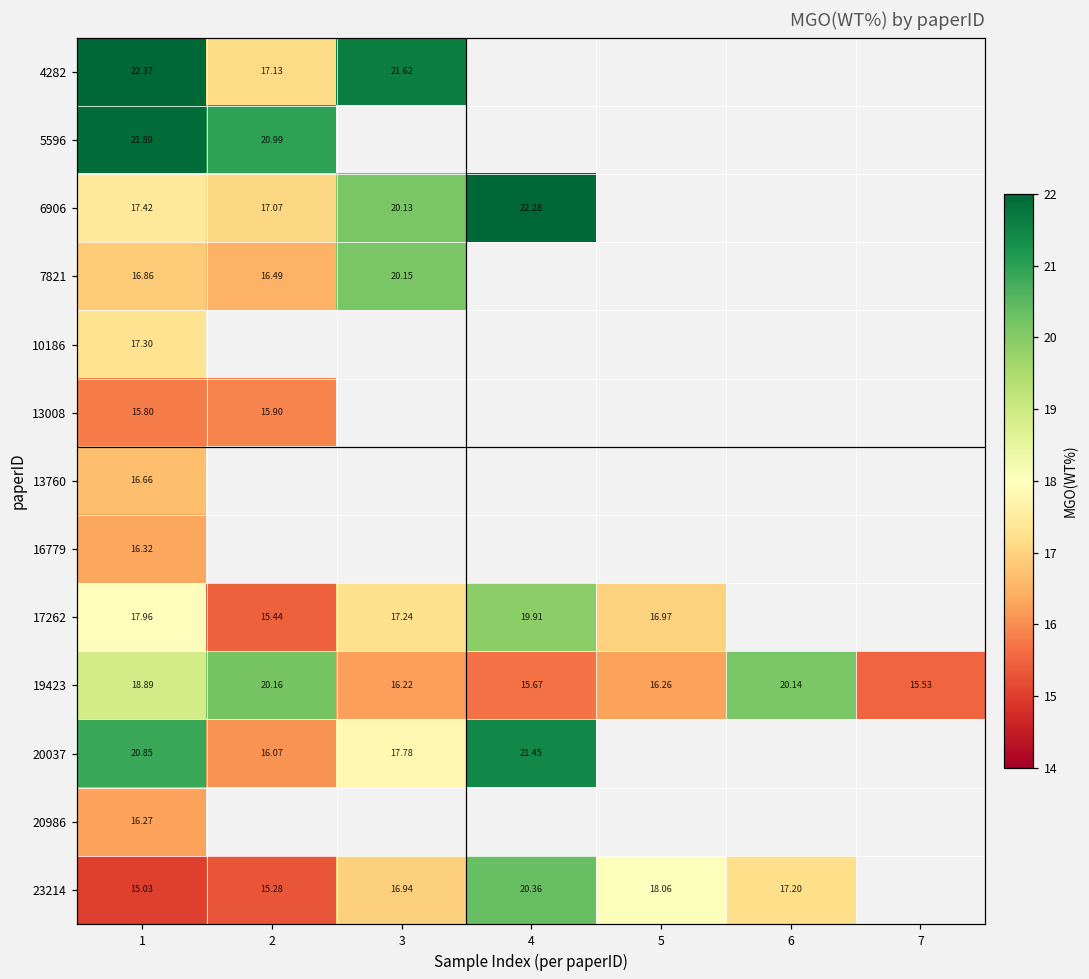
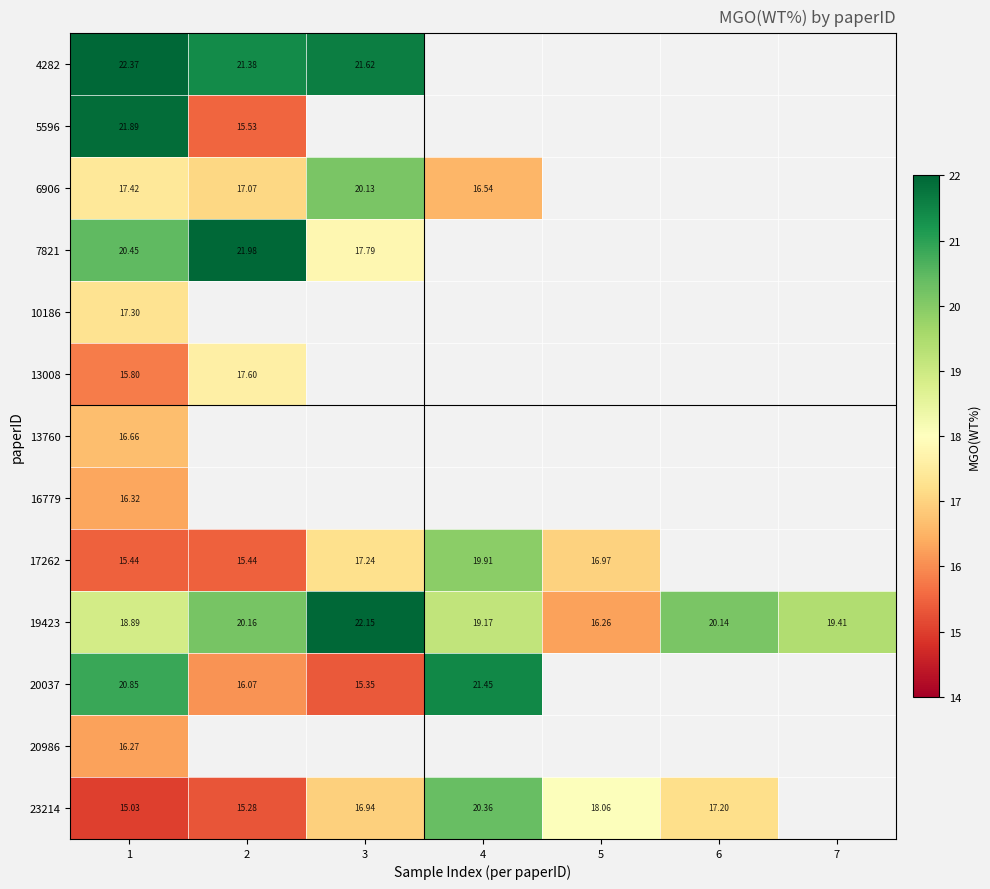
4282, 2: 17.13 -> 21.38
5596, 2: 20.99 -> 15.53
6906, 4: 22.28 -> 16.54
7821, 1: 16.86 -> 20.45
7821, 2: 16.49 -> 21.98
7821, 3: 20.15 -> 17.79
13008, 2: 15.90 -> 17.60
17262, 1: 17.96 -> 15.44
19423, 3: 16.22 -> 22.15
19423, 4: 15.67 -> 19.17
19423, 7: 15.53 -> 19.41
20037, 3: 17.78 -> 15.35
